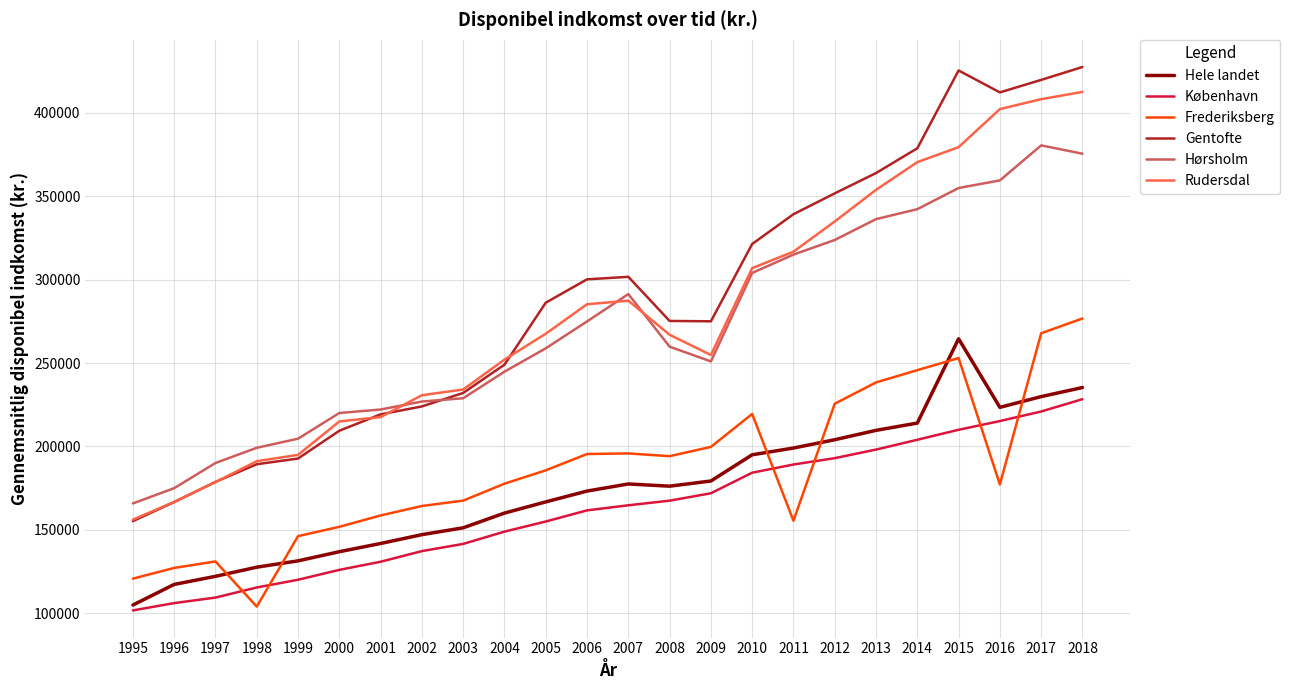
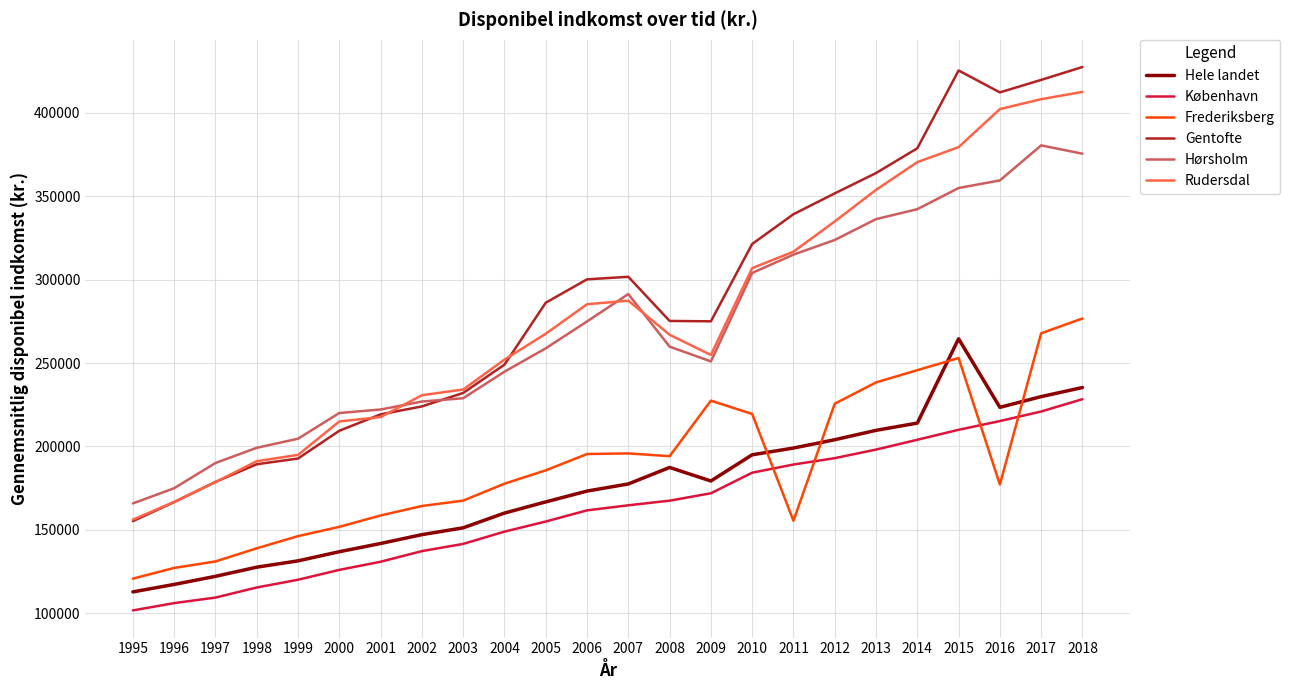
Hele landet, 1995: 105000 -> 113000
Frederiksberg, 1998: 104000 -> 139000
Hele landet, 2008: 176000 -> 187000
Frederiksberg, 2009: 200000 -> 227000
